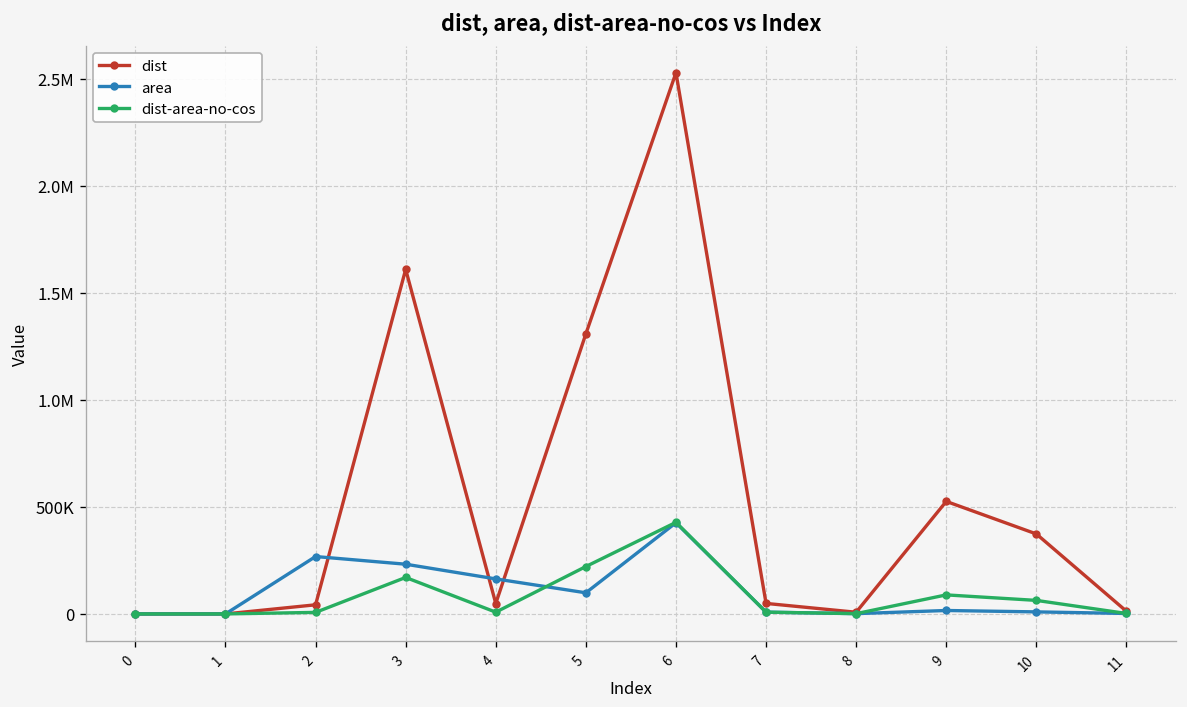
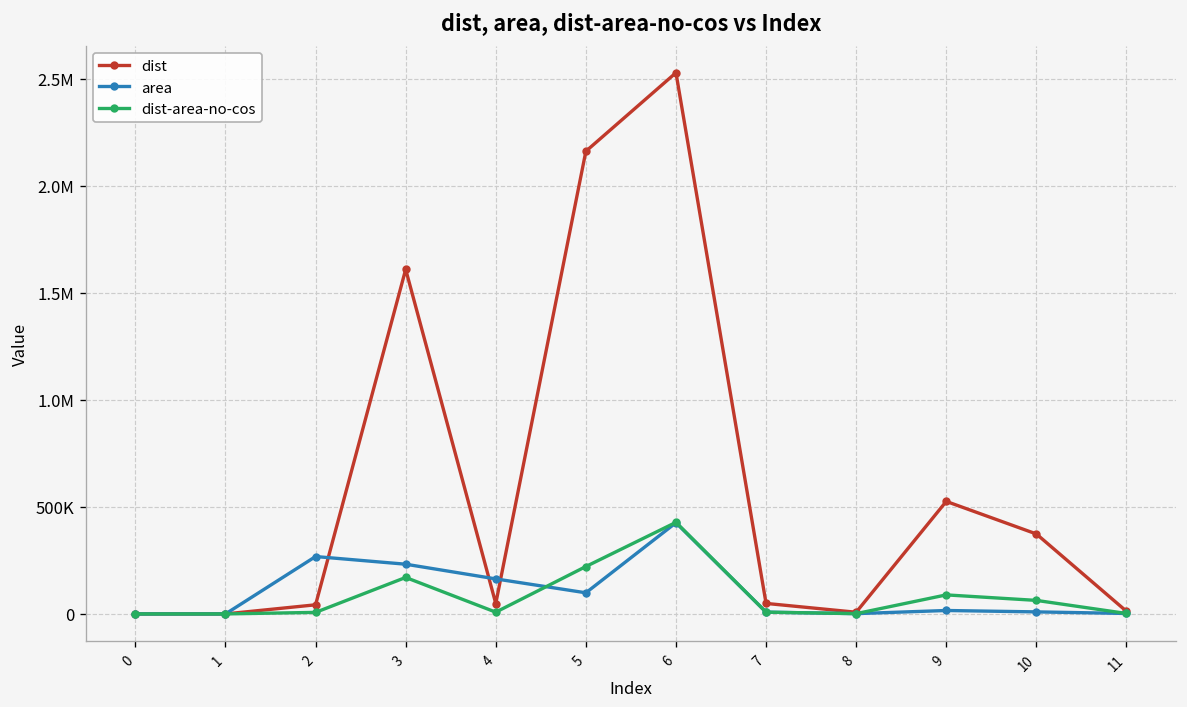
dist, 5: 1310000 -> 2160000
